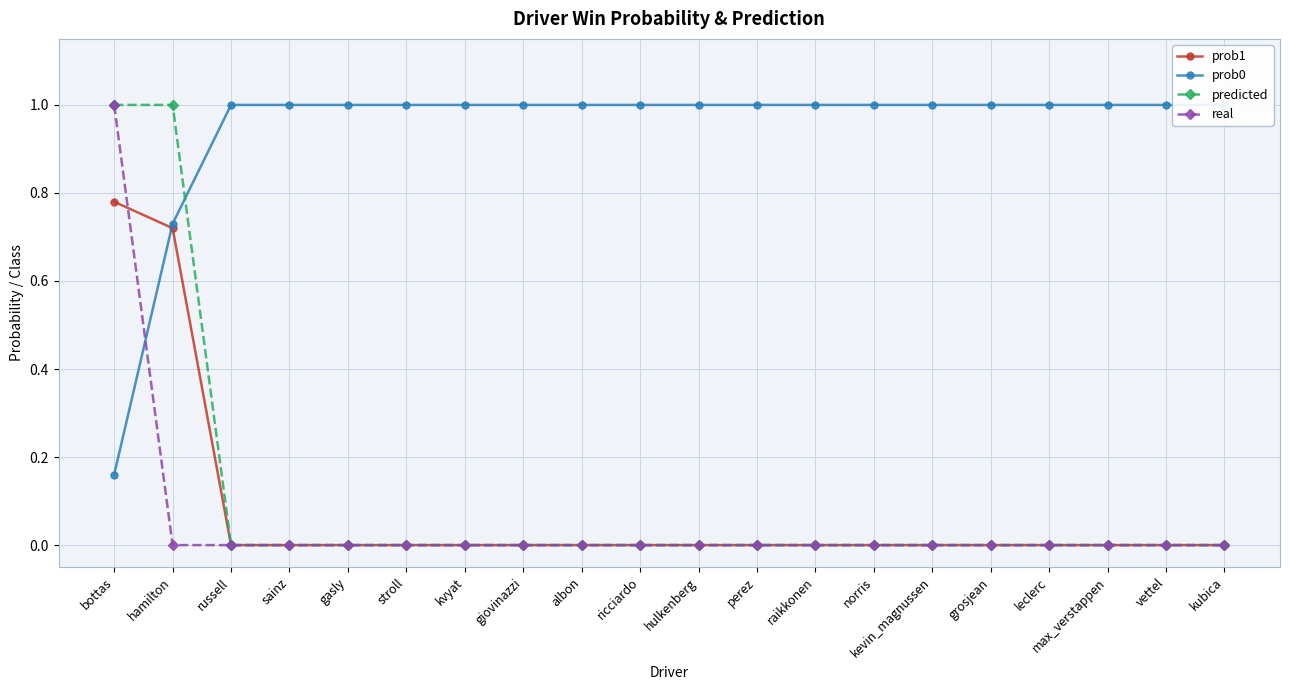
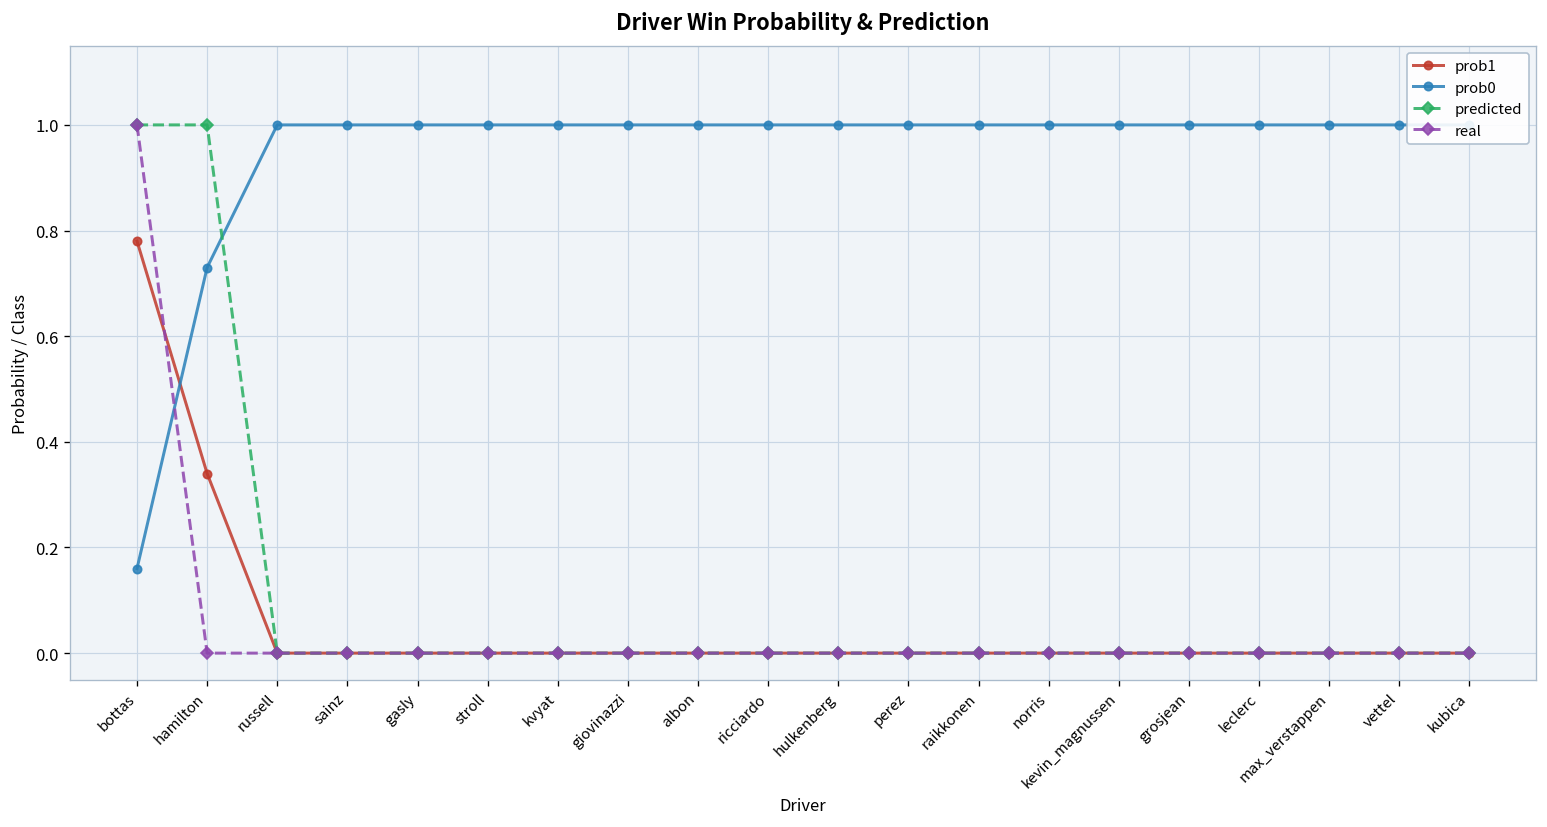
prob1, hamilton: 0.72 -> 0.34
